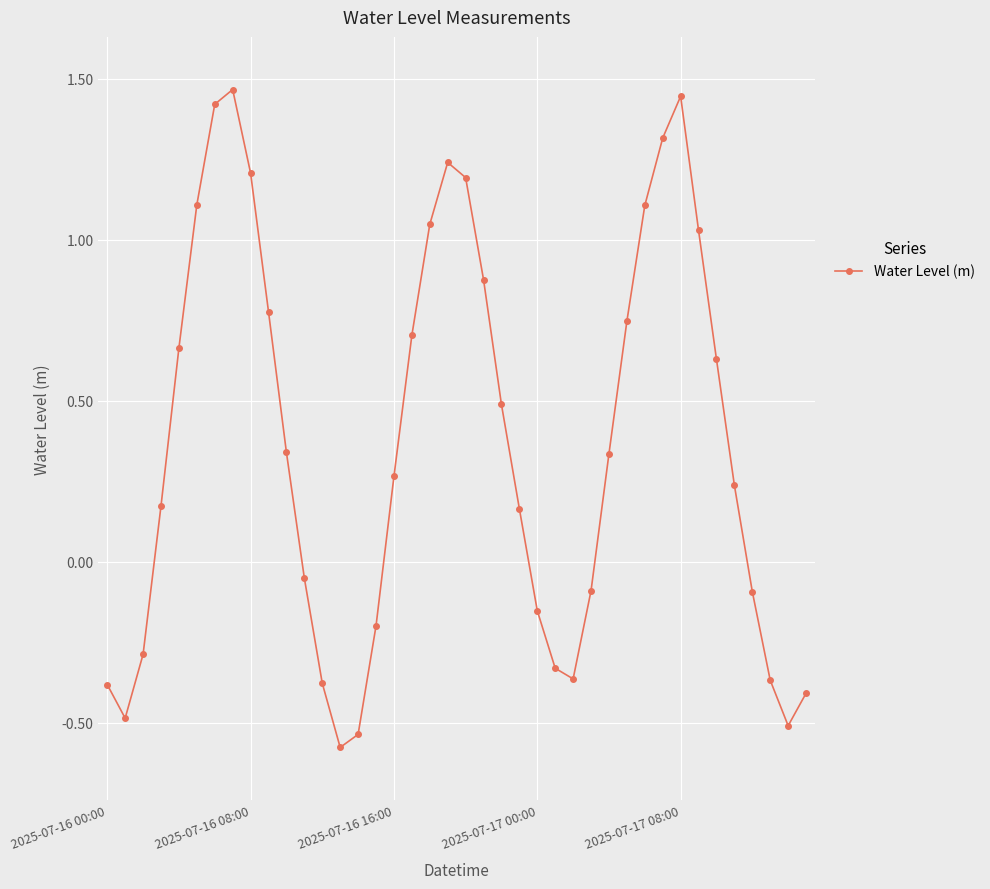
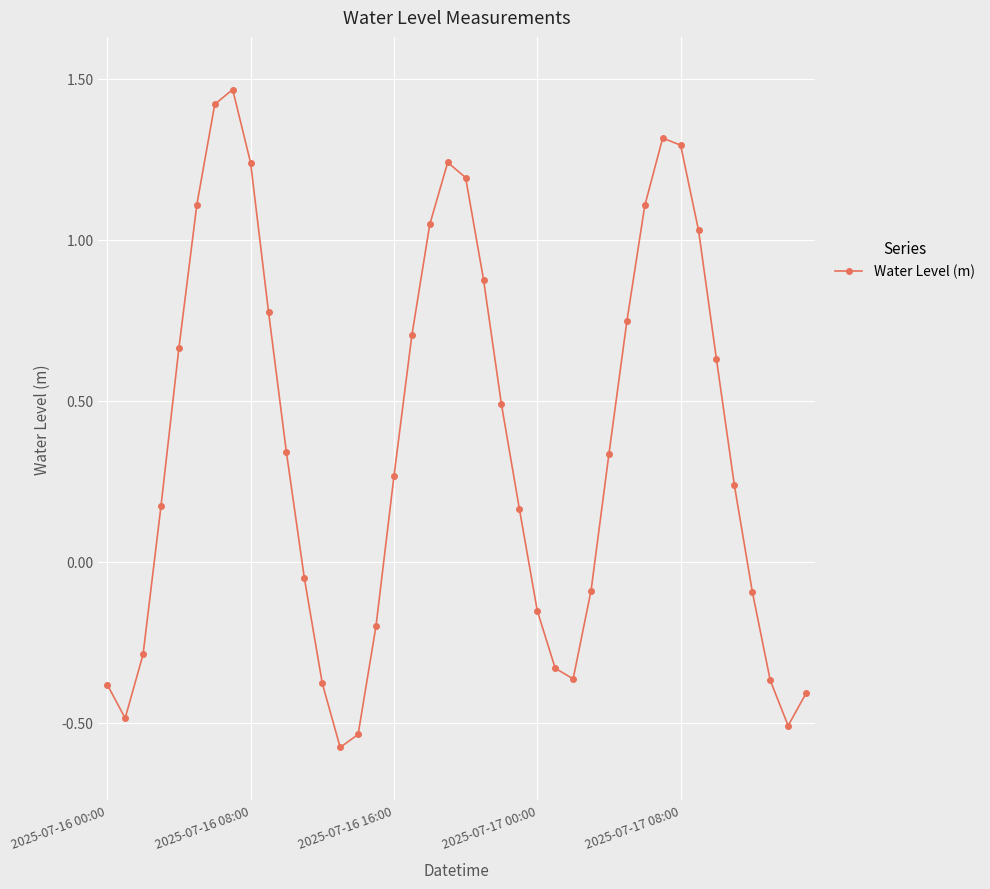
2025-07-16 08:00: 1.21 -> 1.24
2025-07-17 08:00: 1.45 -> 1.29
